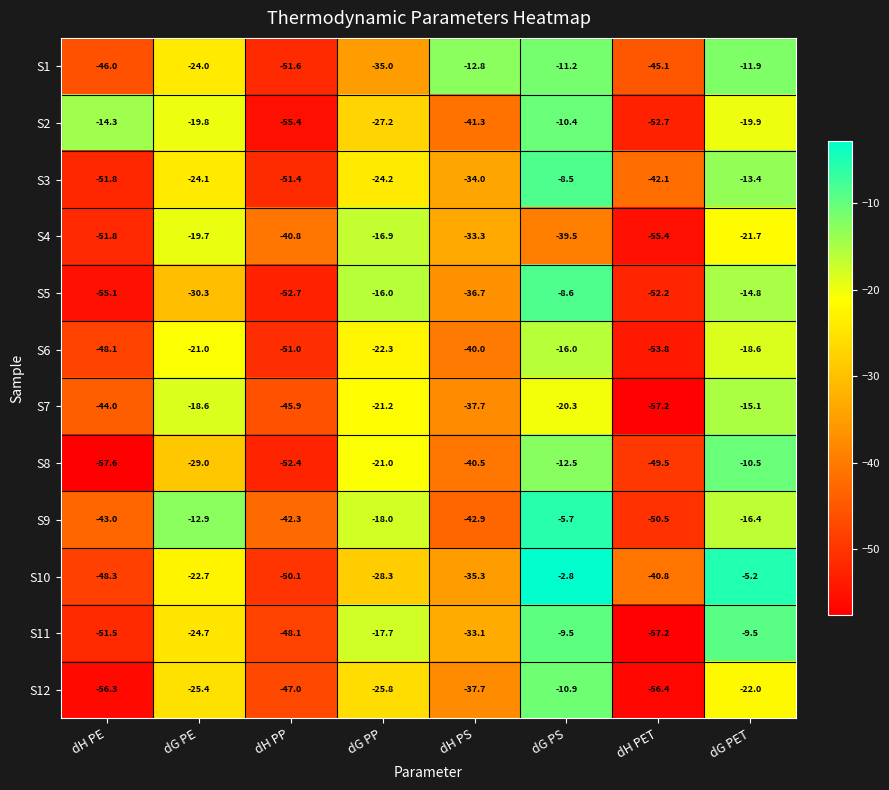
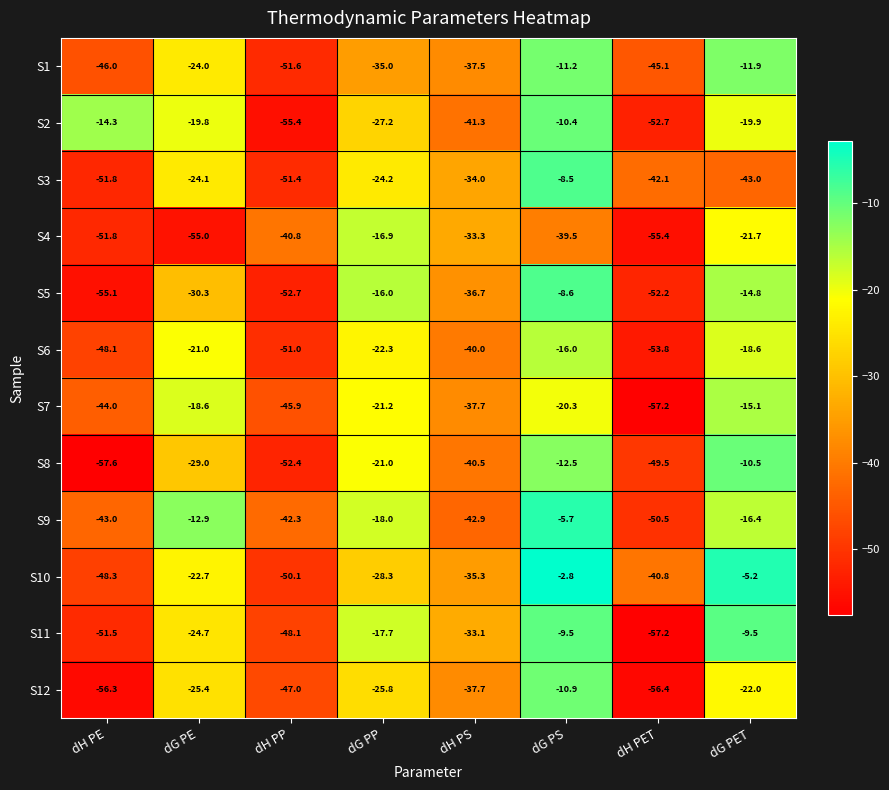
S1, dH PS: -12.8 -> -37.5
S3, dG PET: -13.4 -> -43.0
S4, dG PE: -19.7 -> -55.0
